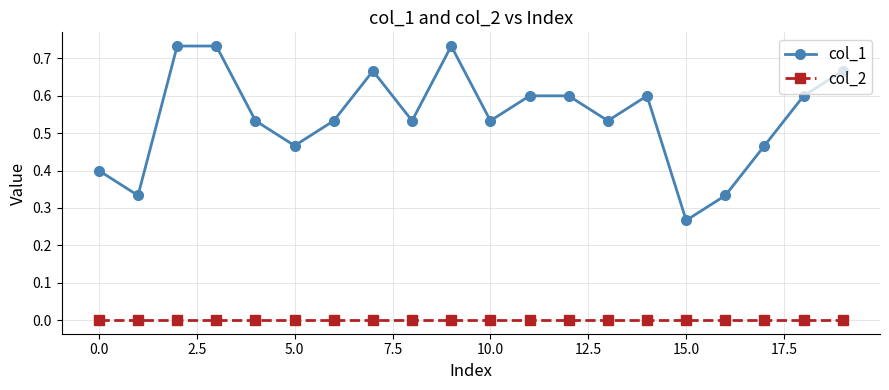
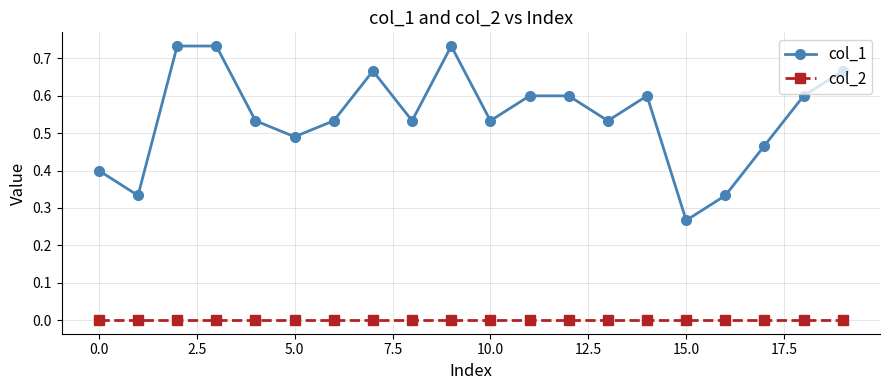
col_1, 5.0: 0.47 -> 0.49
